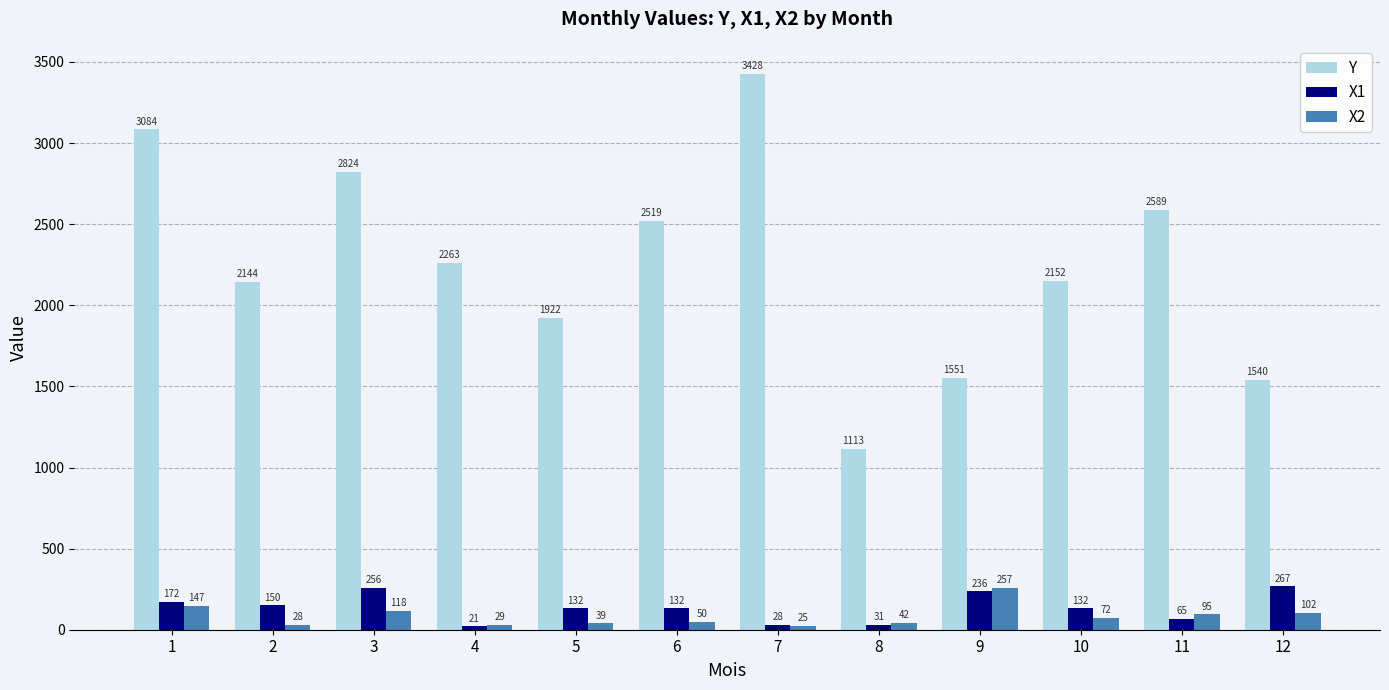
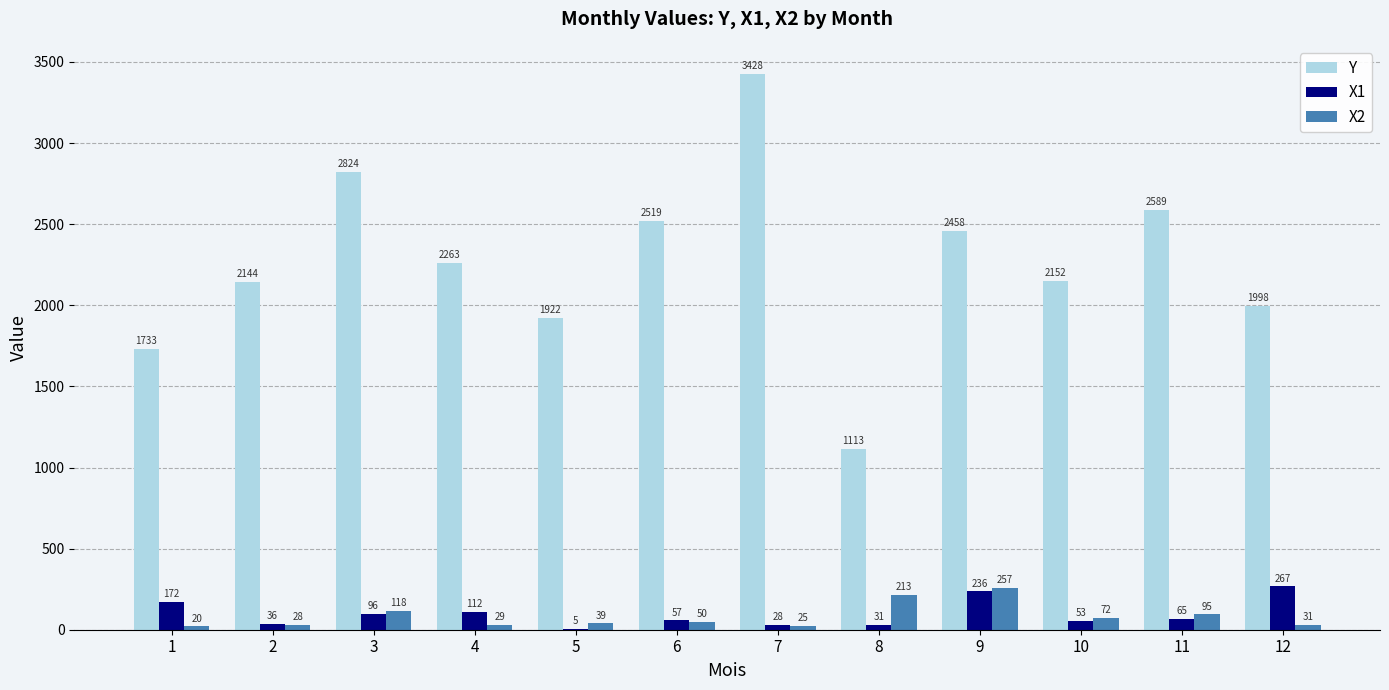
Y, 1: 3084 -> 1733
X2, 1: 147 -> 20
X1, 2: 150 -> 36
X1, 3: 256 -> 96
X1, 4: 21 -> 112
X1, 5: 132 -> 5
X1, 6: 132 -> 57
X2, 8: 42 -> 213
Y, 9: 1551 -> 2458
X1, 10: 132 -> 53
Y, 12: 1540 -> 1998
X2, 12: 102 -> 31
